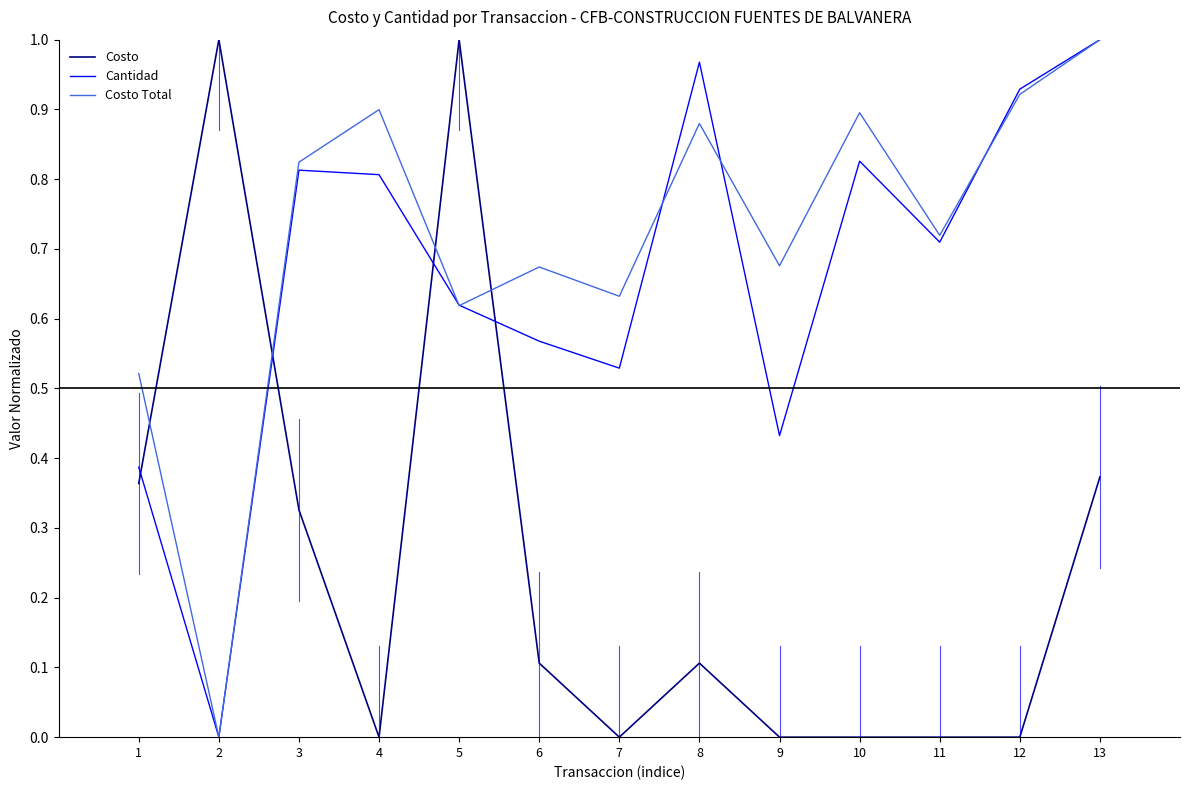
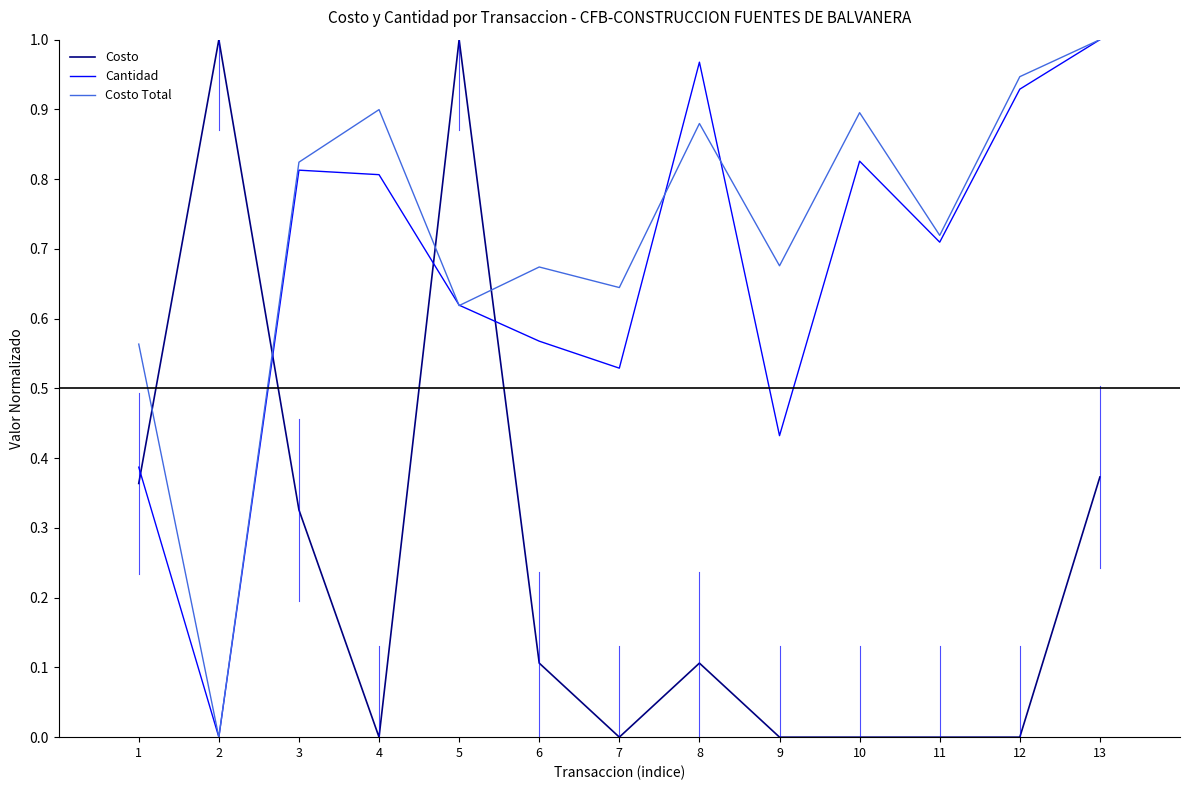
Costo Total, 1: 0.52 -> 0.56
Costo Total, 7: 0.63 -> 0.64
Costo Total, 12: 0.92 -> 0.95
